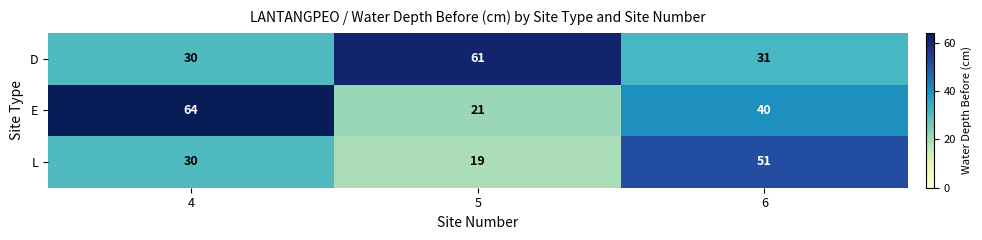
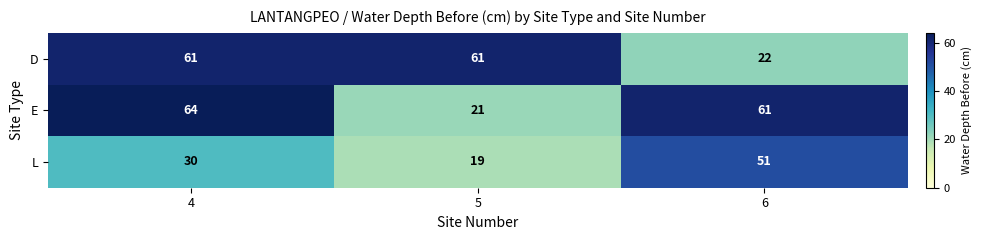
D, 4: 30 -> 61
D, 6: 31 -> 22
E, 6: 40 -> 61
